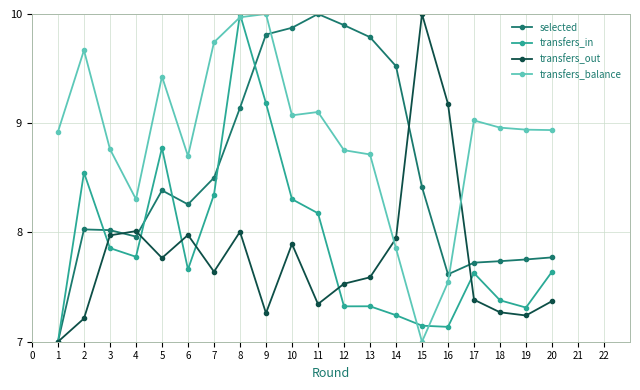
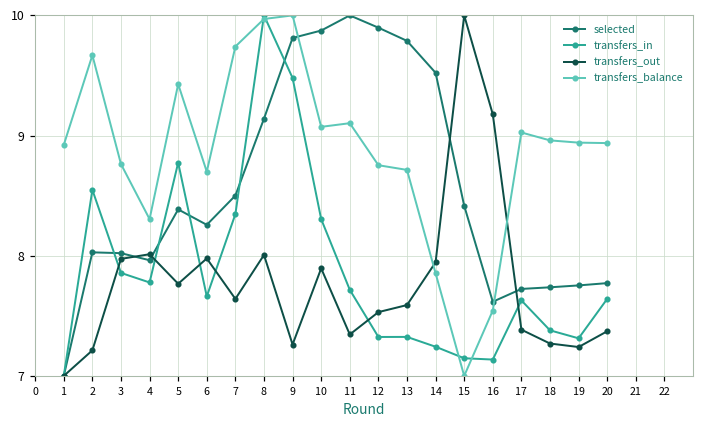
transfers_in, 9: 9.18 -> 9.48
transfers_in, 11: 8.18 -> 7.72
